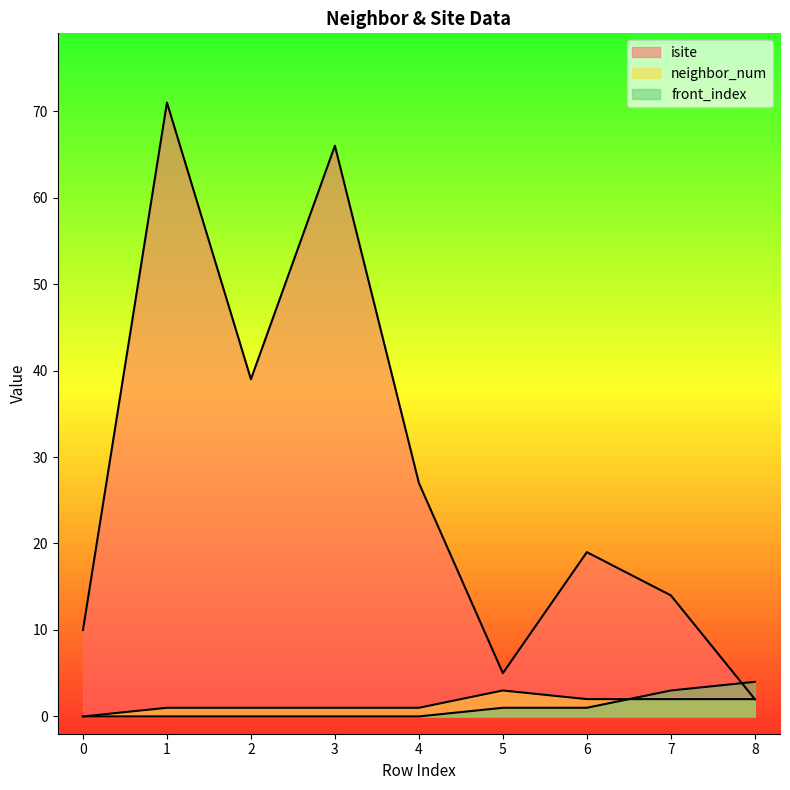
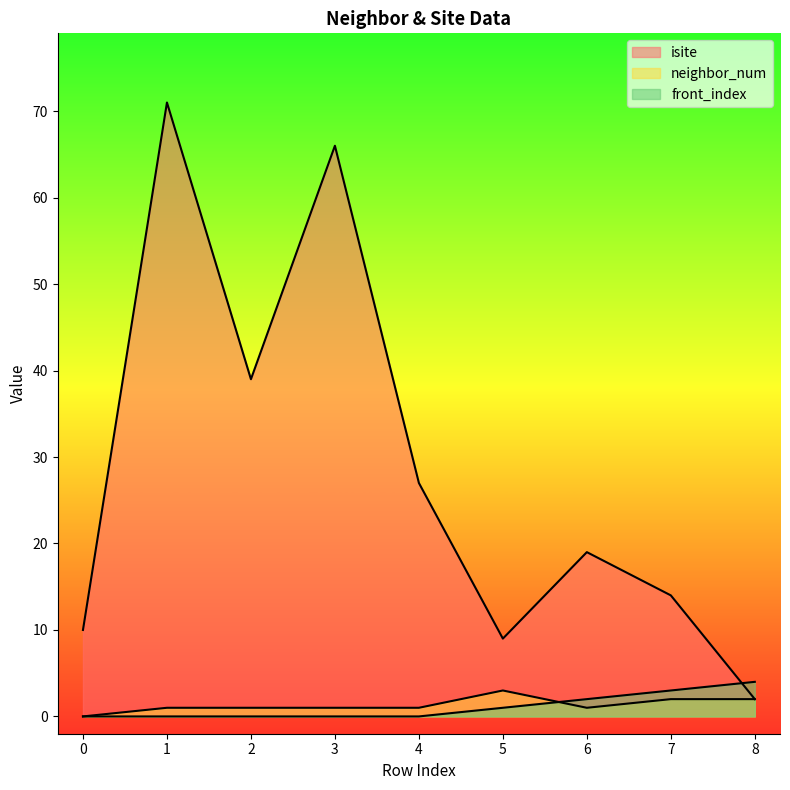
isite, 5: 5 -> 9
neighbor_num, 6: 2 -> 1
front_index, 6: 1 -> 2
